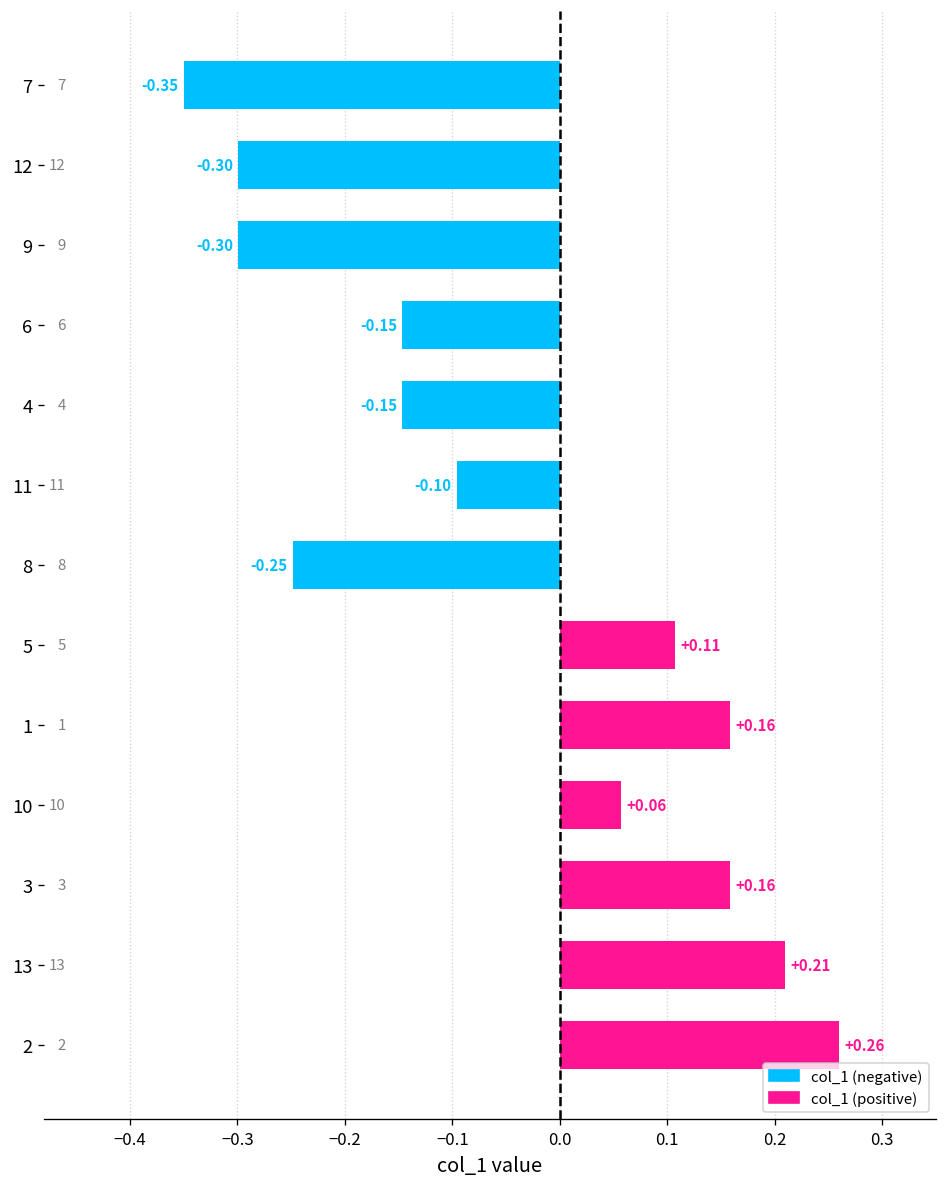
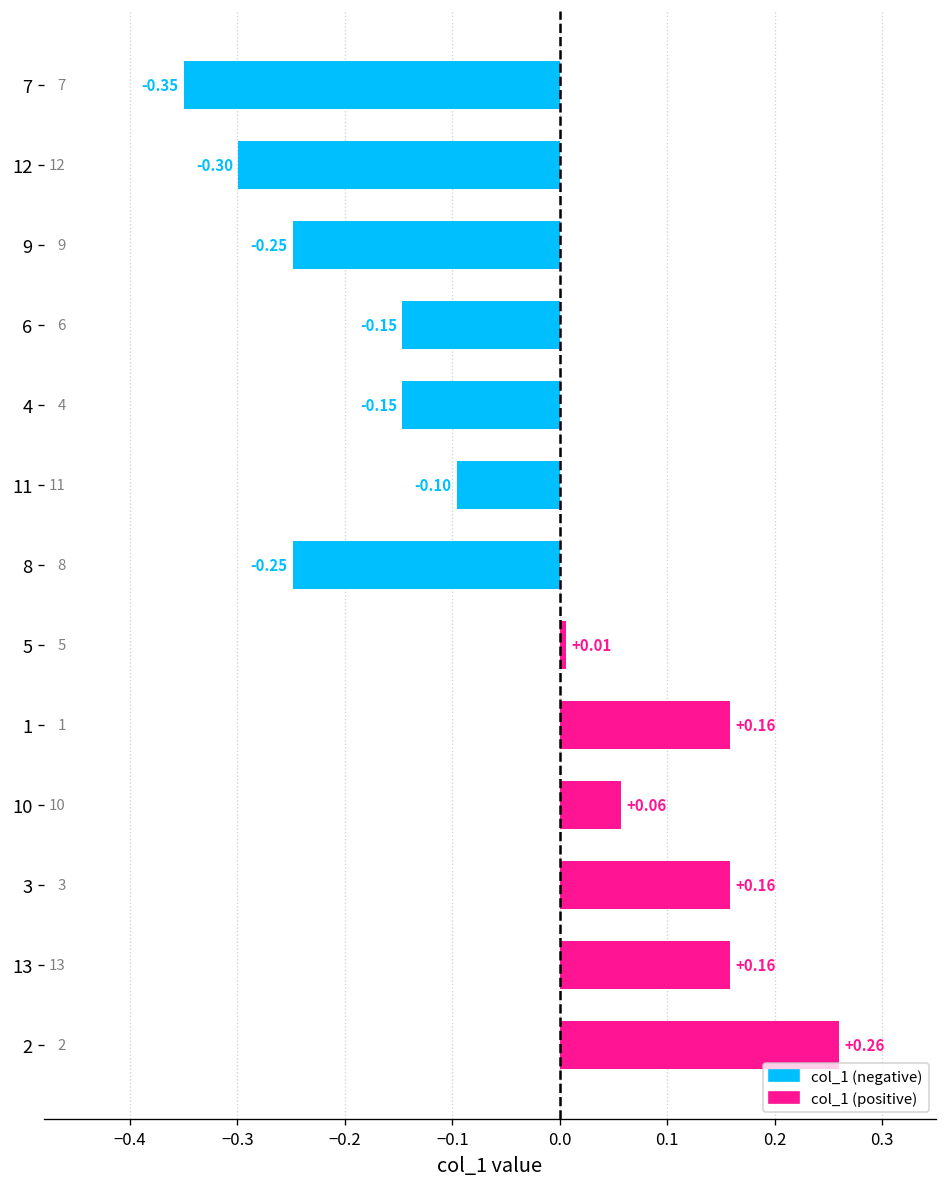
9: -0.30 -> -0.25
5: +0.11 -> +0.01
13: +0.21 -> +0.16
